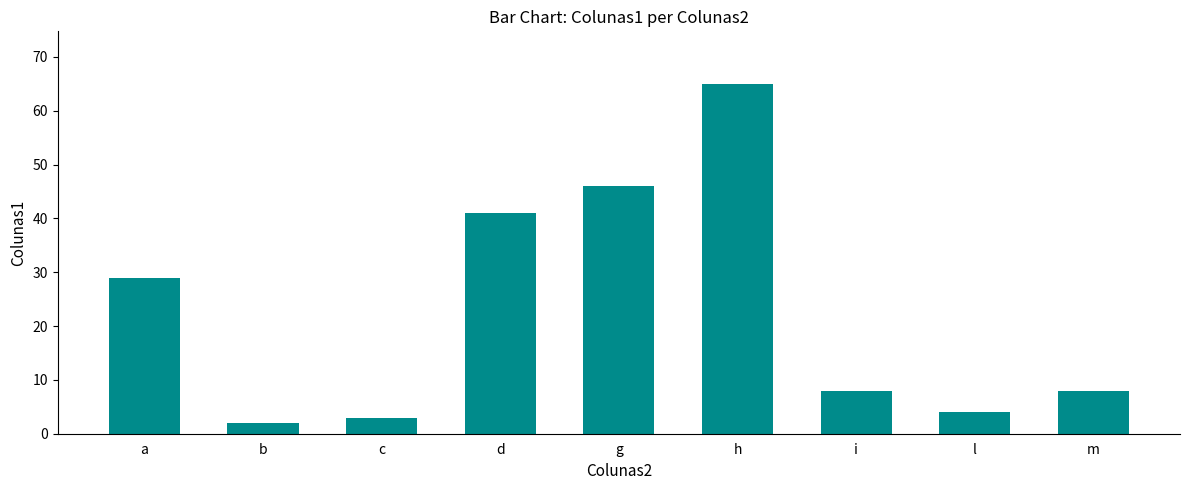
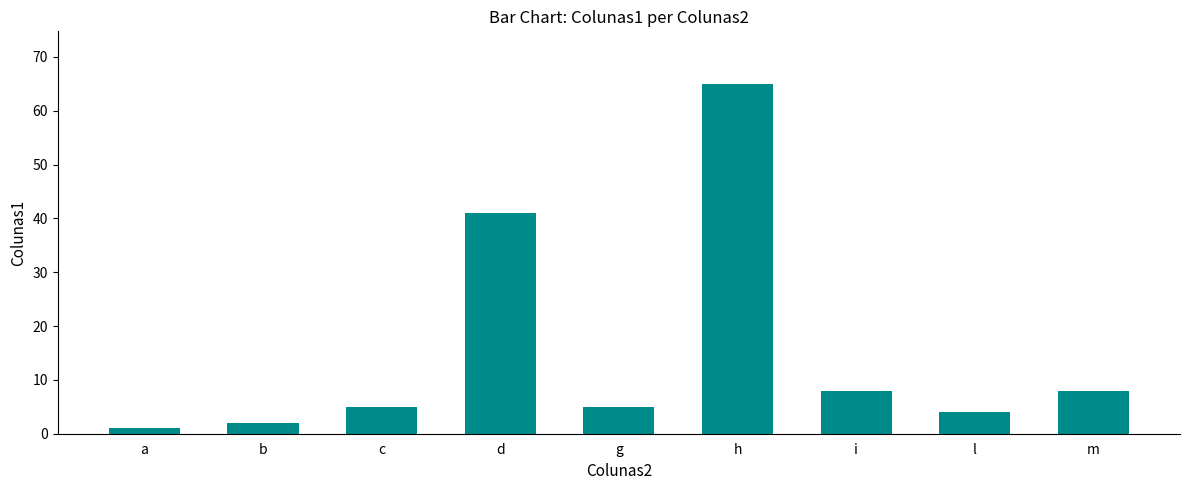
a: 29 -> 1
c: 3 -> 5
g: 46 -> 5
